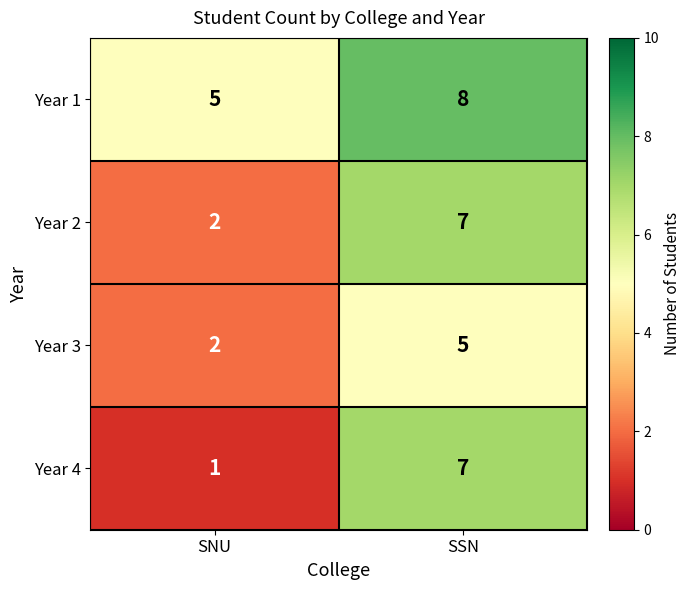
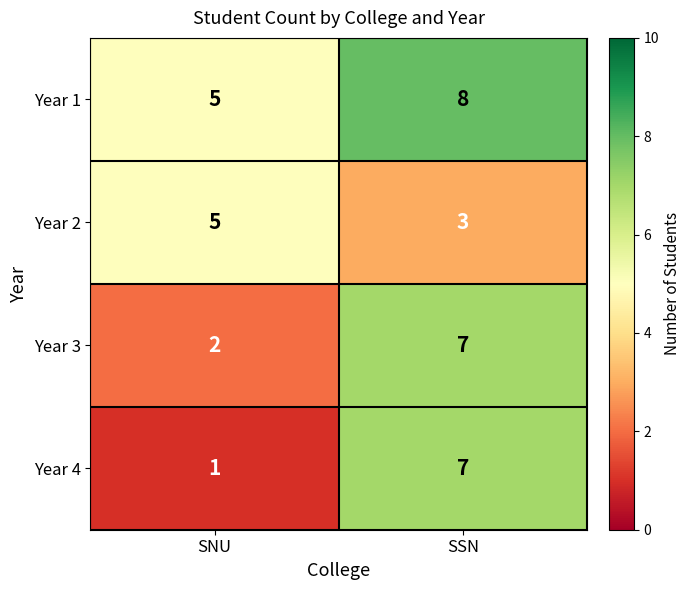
Year 2, SNU: 2 -> 5
Year 2, SSN: 7 -> 3
Year 3, SSN: 5 -> 7
